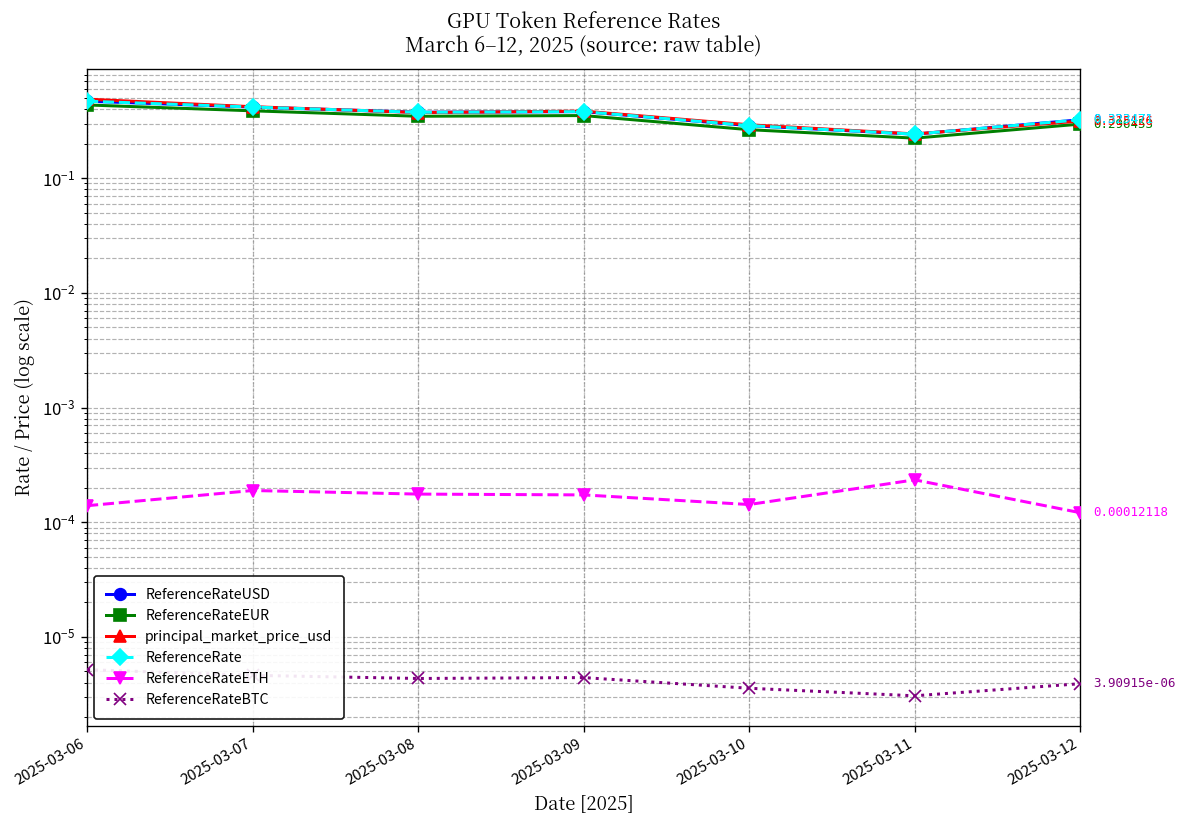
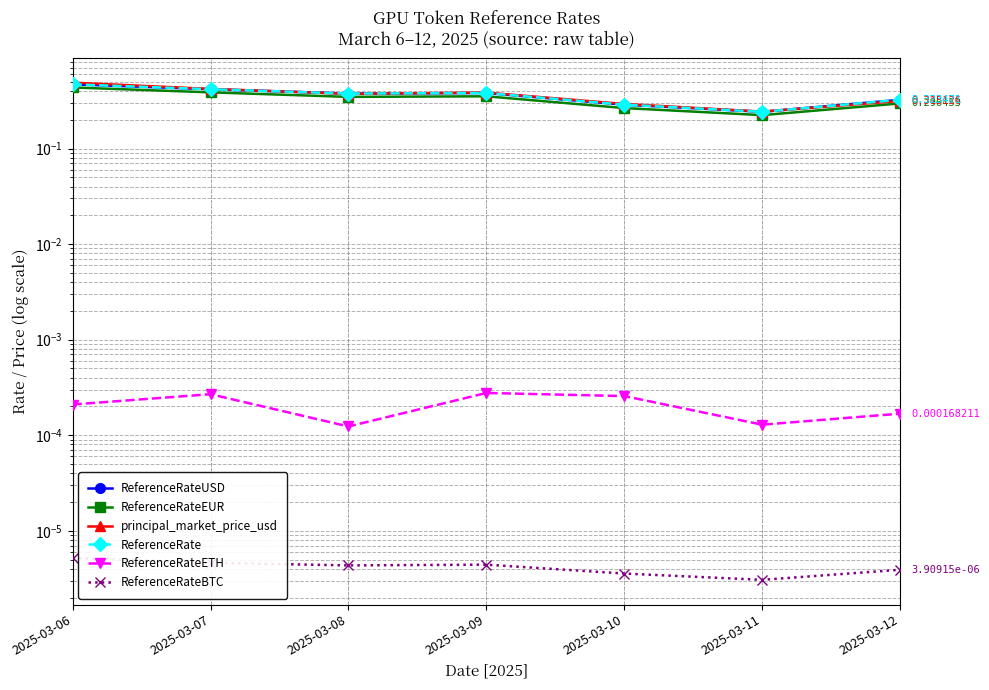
ReferenceRateETH, 2025-03-06: 0.00014 -> 0.00021
ReferenceRateETH, 2025-03-07: 0.00019 -> 0.00027
ReferenceRateETH, 2025-03-08: 0.00018 -> 0.00012
ReferenceRateETH, 2025-03-09: 0.00017 -> 0.00028
ReferenceRateETH, 2025-03-10: 0.00014 -> 0.00026
ReferenceRateETH, 2025-03-11: 0.00023 -> 0.00013
ReferenceRateETH, 2025-03-12: 0.00012118 -> 0.000168211
